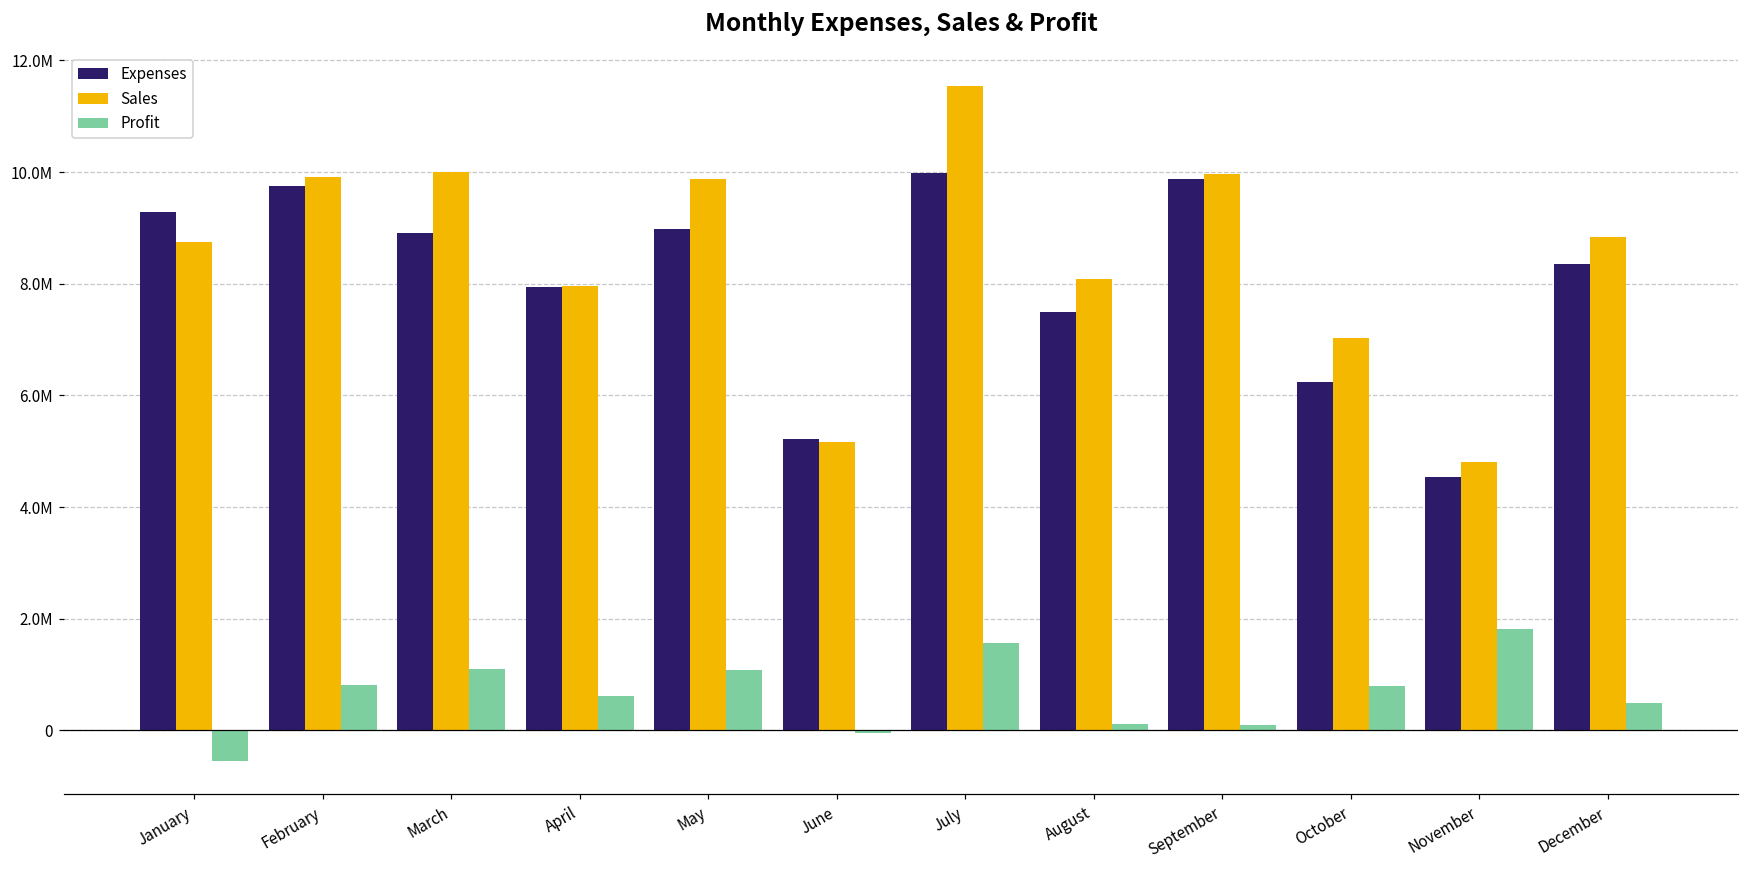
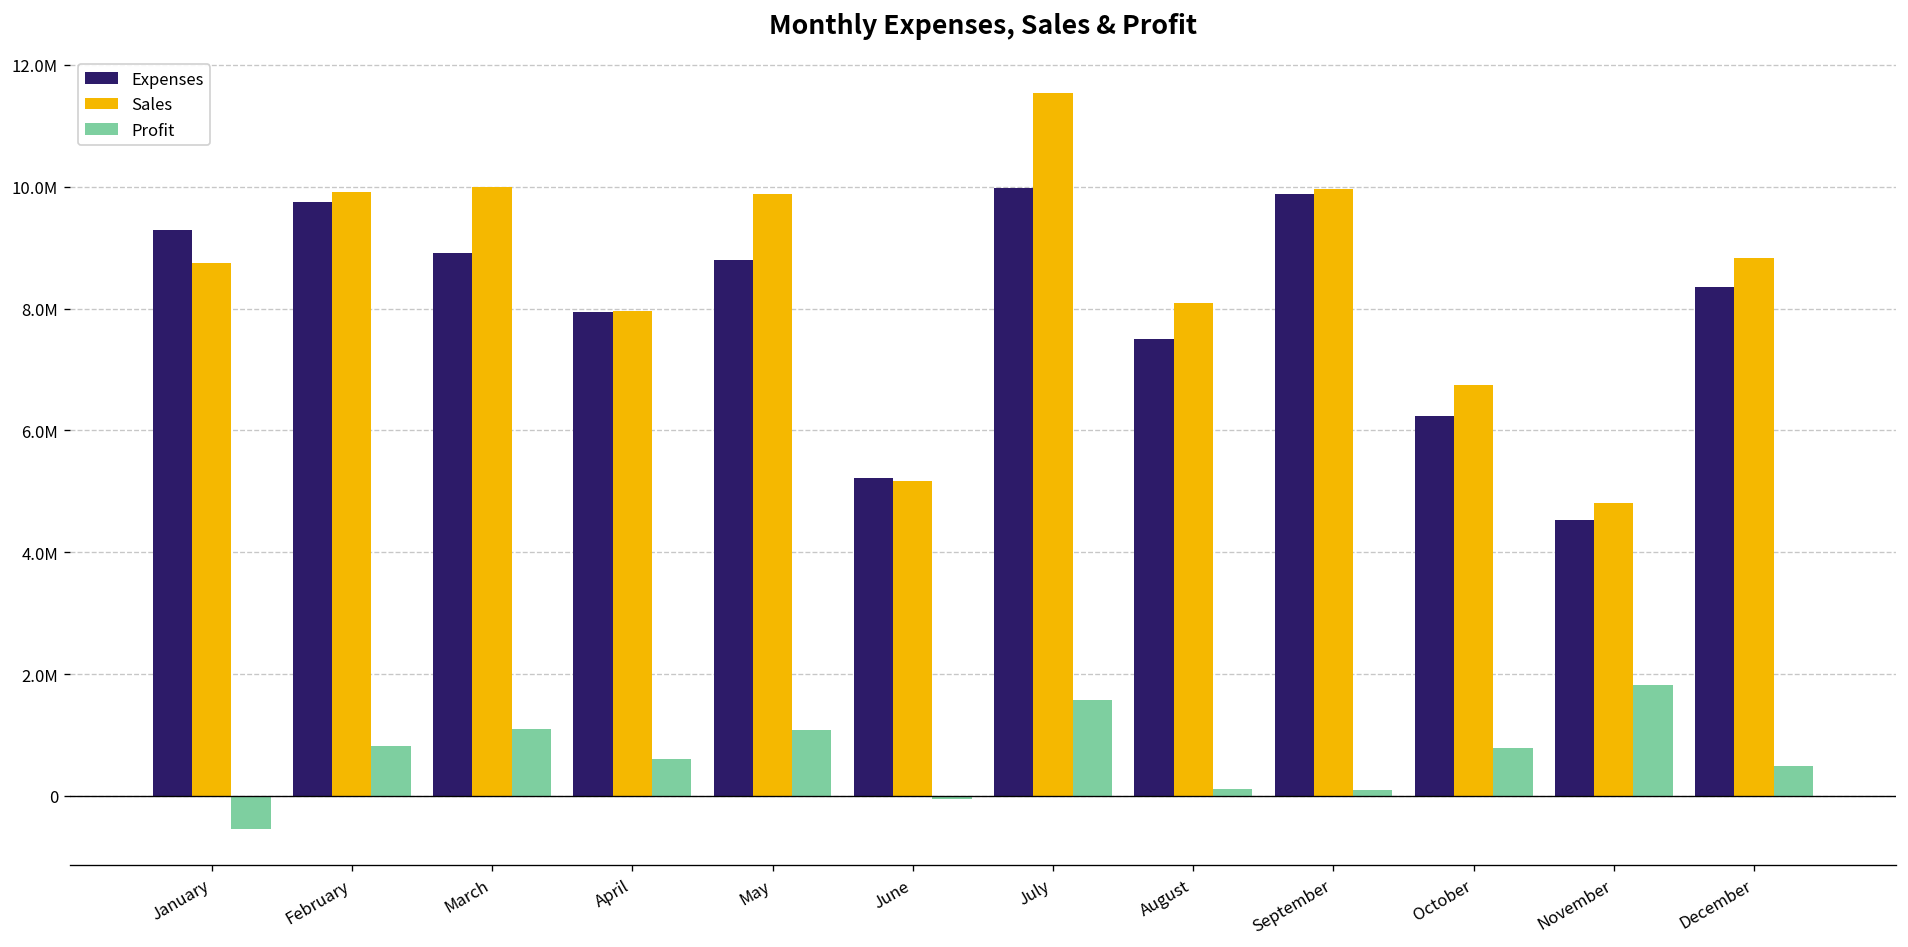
Expenses, May: 9000000 -> 8800000
Sales, October: 7000000 -> 6800000
